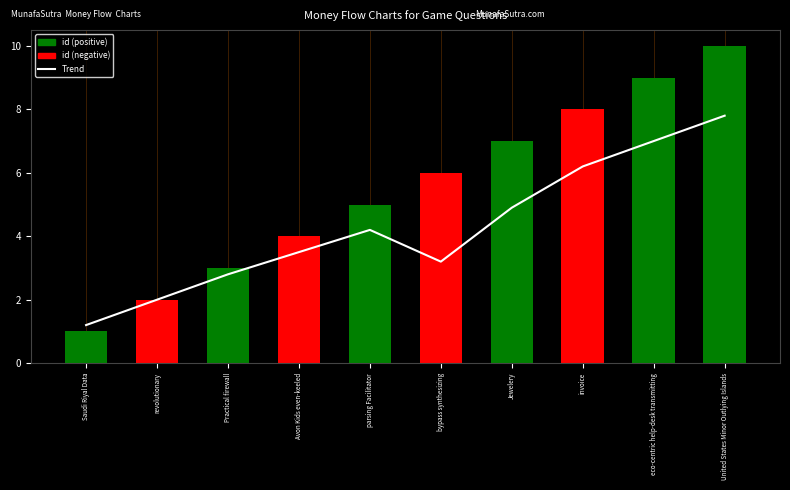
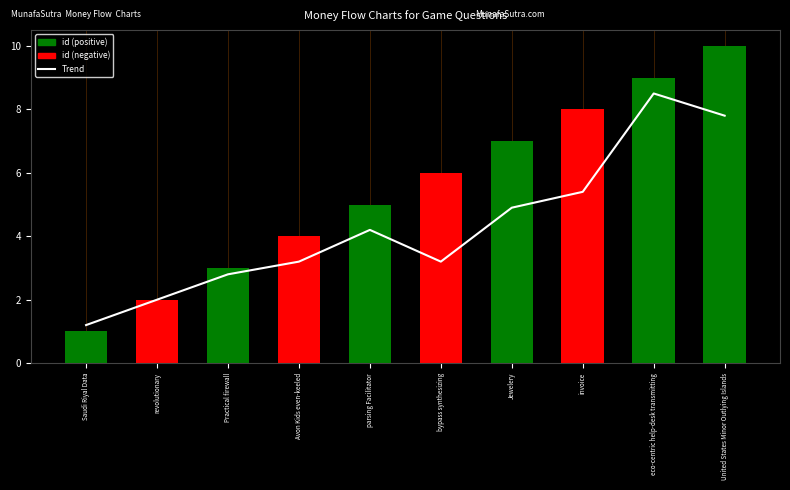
Trend, Avon Kids even-keeled: 3.5 -> 3.2
Trend, invoice: 6.2 -> 5.4
Trend, eco-centric help-desk transmitting: 7.0 -> 8.5
